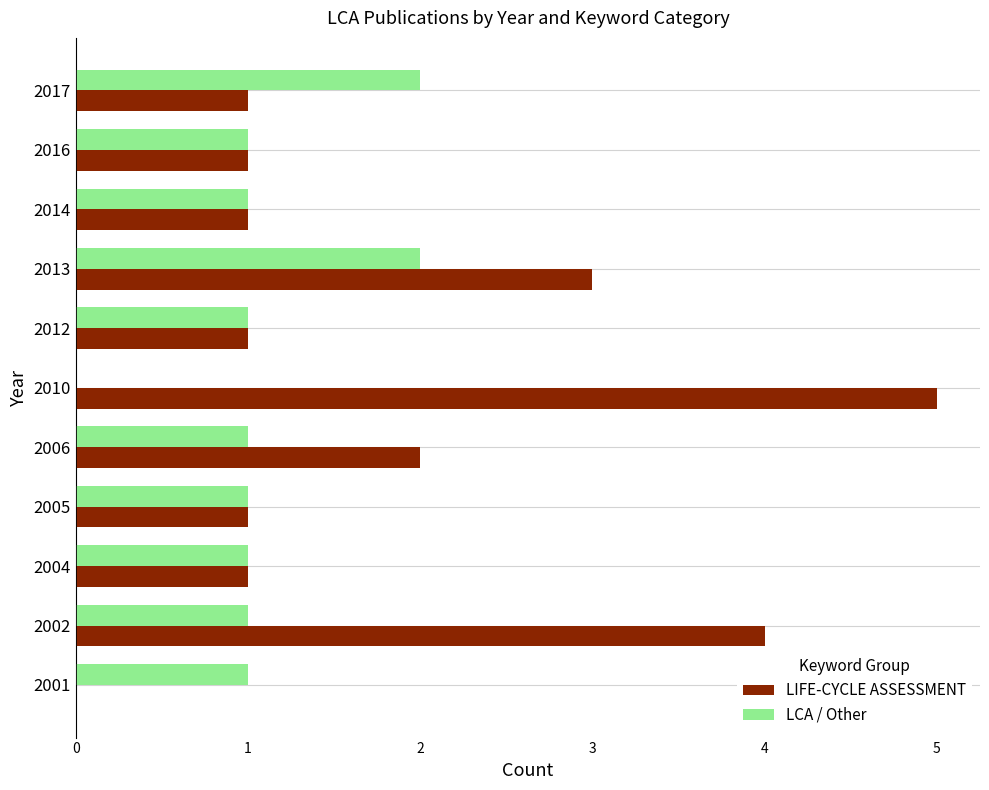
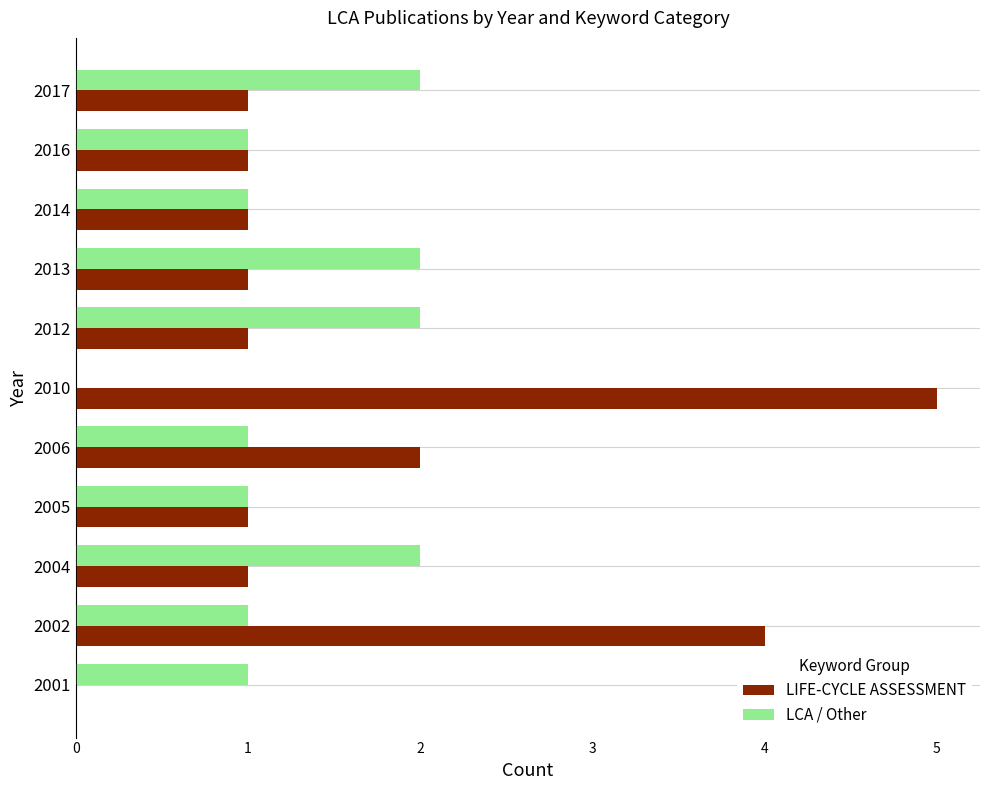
LIFE-CYCLE ASSESSMENT, 2013: 3 -> 1
LCA / Other, 2012: 1 -> 2
LCA / Other, 2004: 1 -> 2
